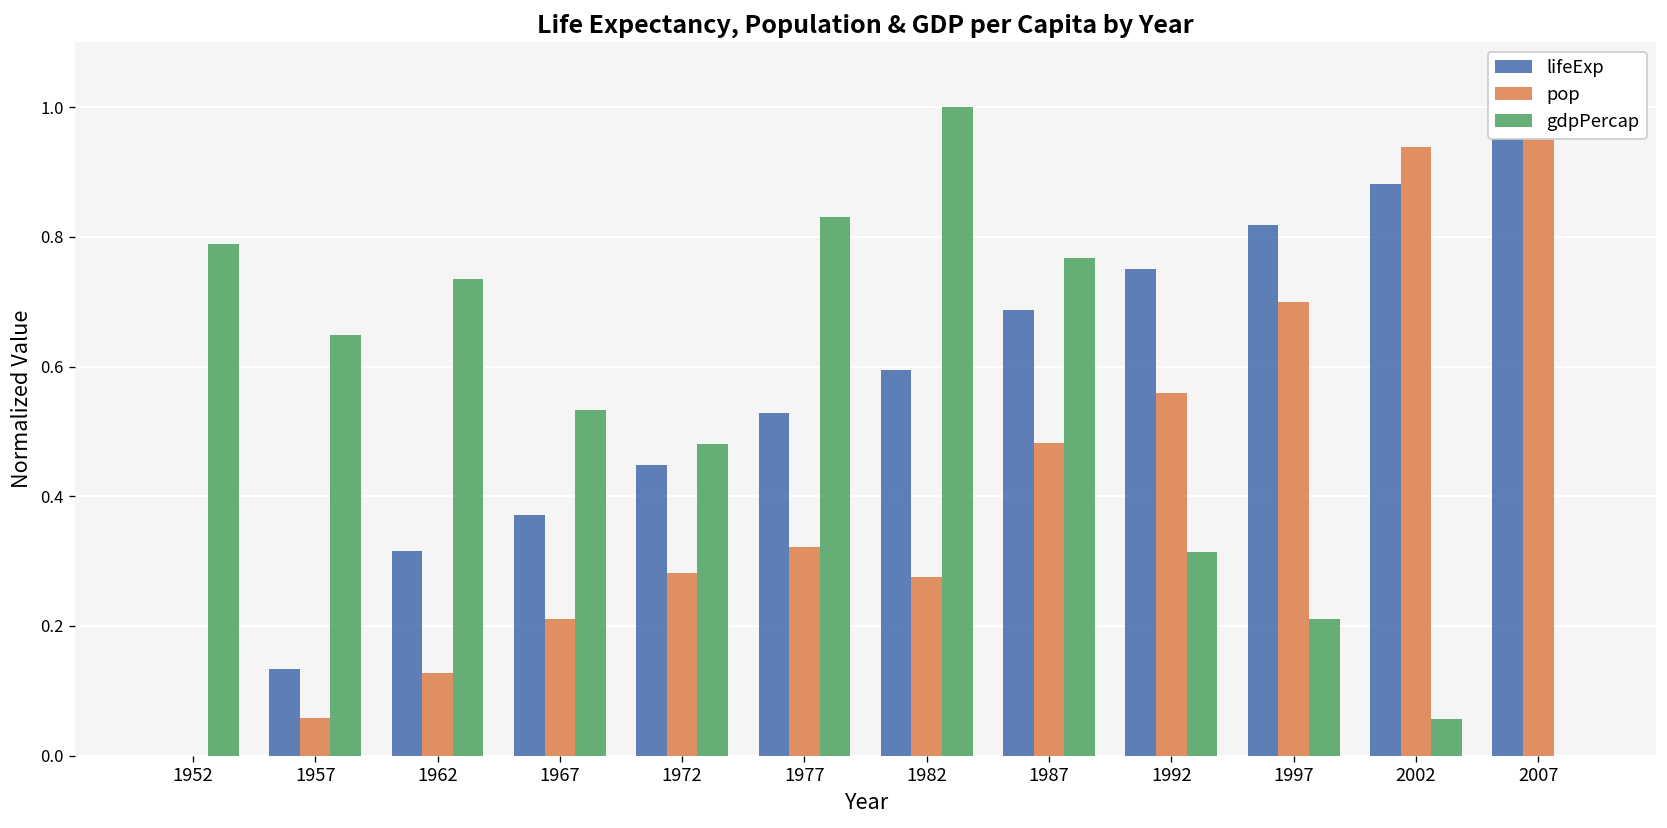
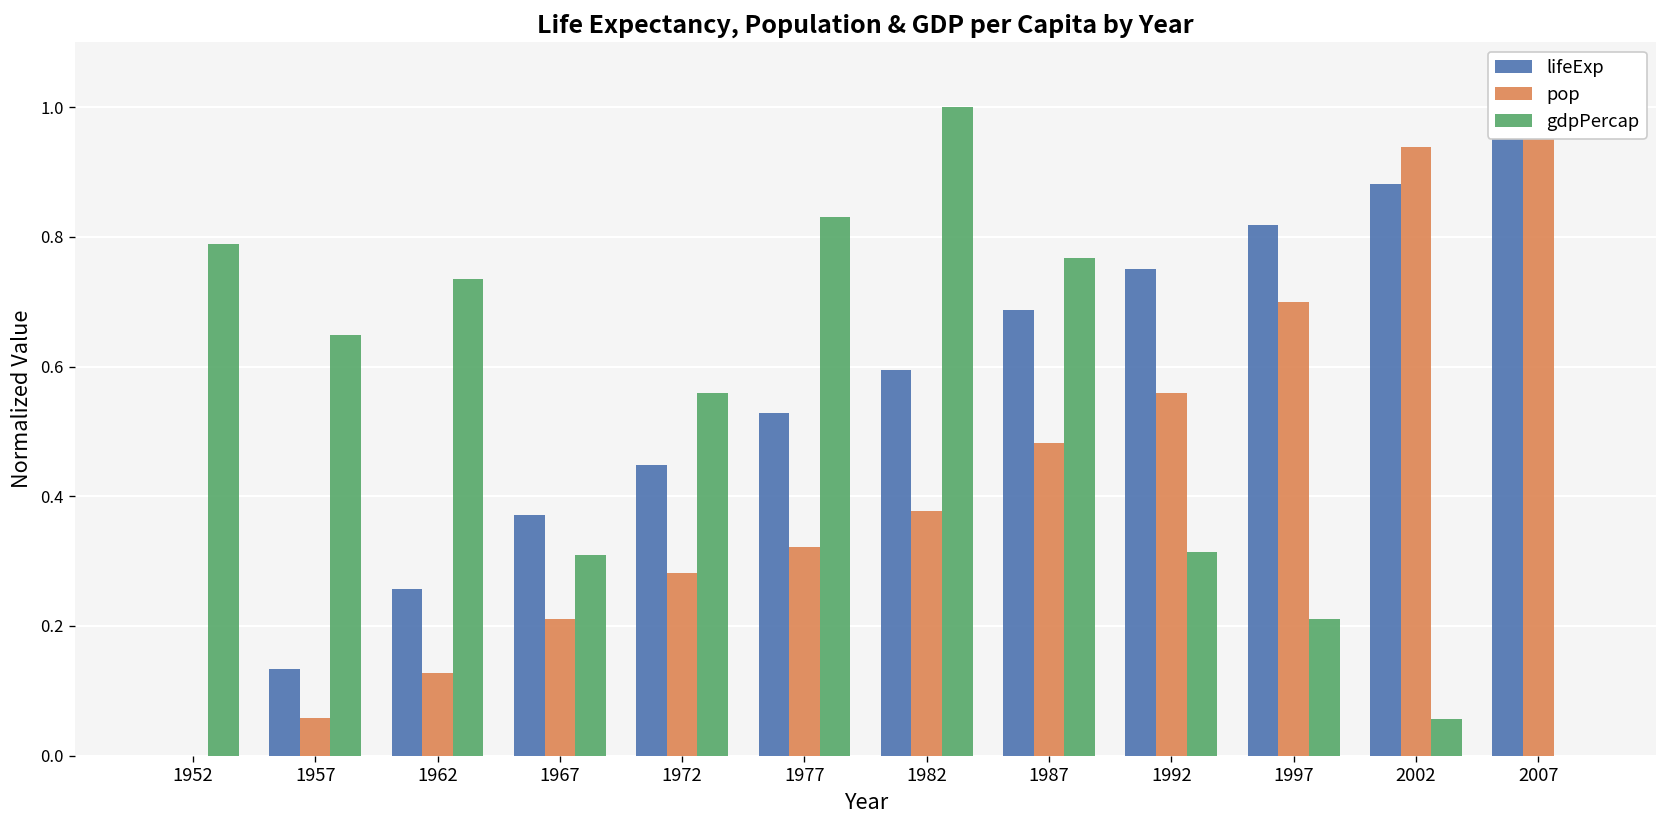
lifeExp, 1962: 0.32 -> 0.26
gdpPercap, 1967: 0.53 -> 0.31
gdpPercap, 1972: 0.48 -> 0.56
pop, 1982: 0.28 -> 0.38
